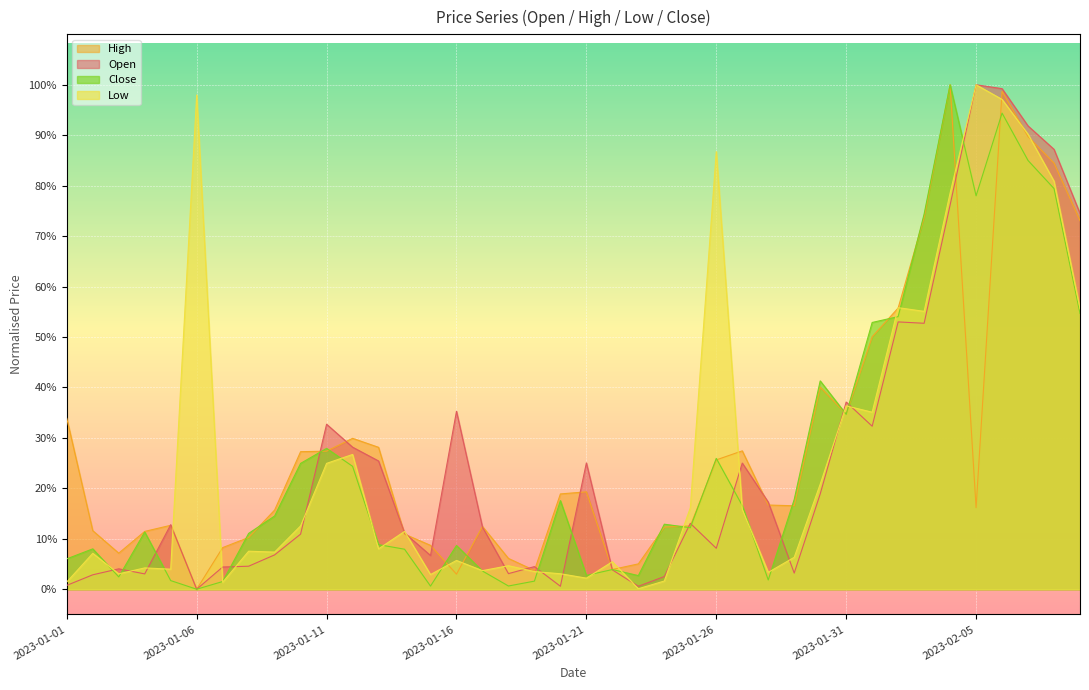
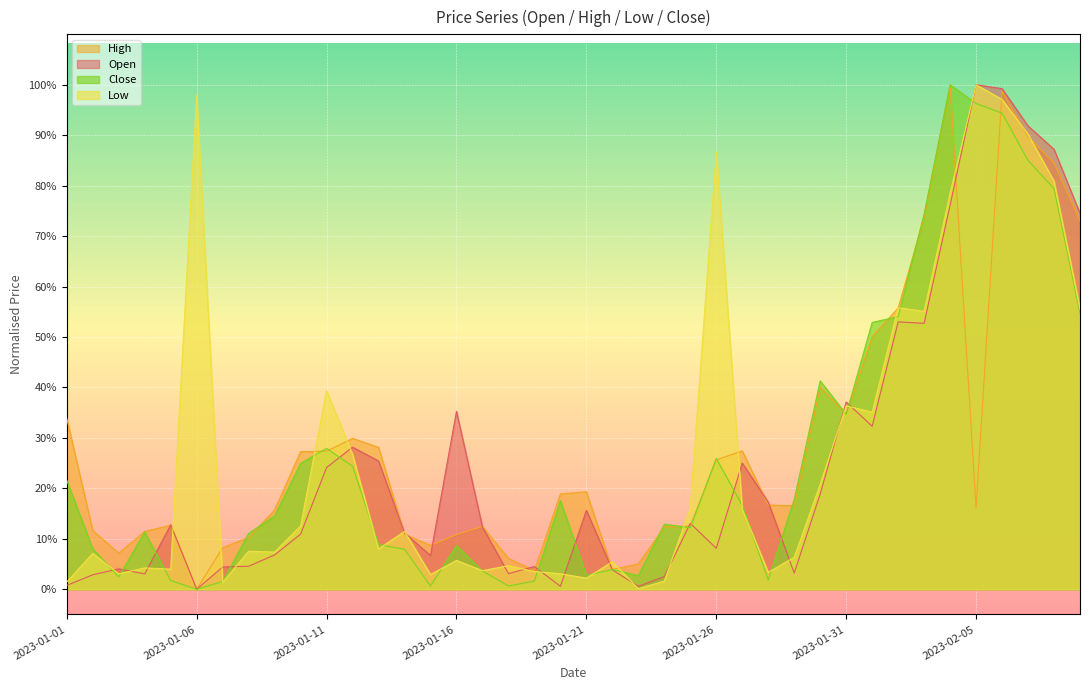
Close, 2023-01-01: 6% -> 22%
Open, 2023-01-11: 33% -> 24%
Low, 2023-01-11: 25% -> 39%
High, 2023-01-16: 3% -> 11%
Open, 2023-01-21: 25% -> 16%
Close, 2023-02-05: 78% -> 96%
